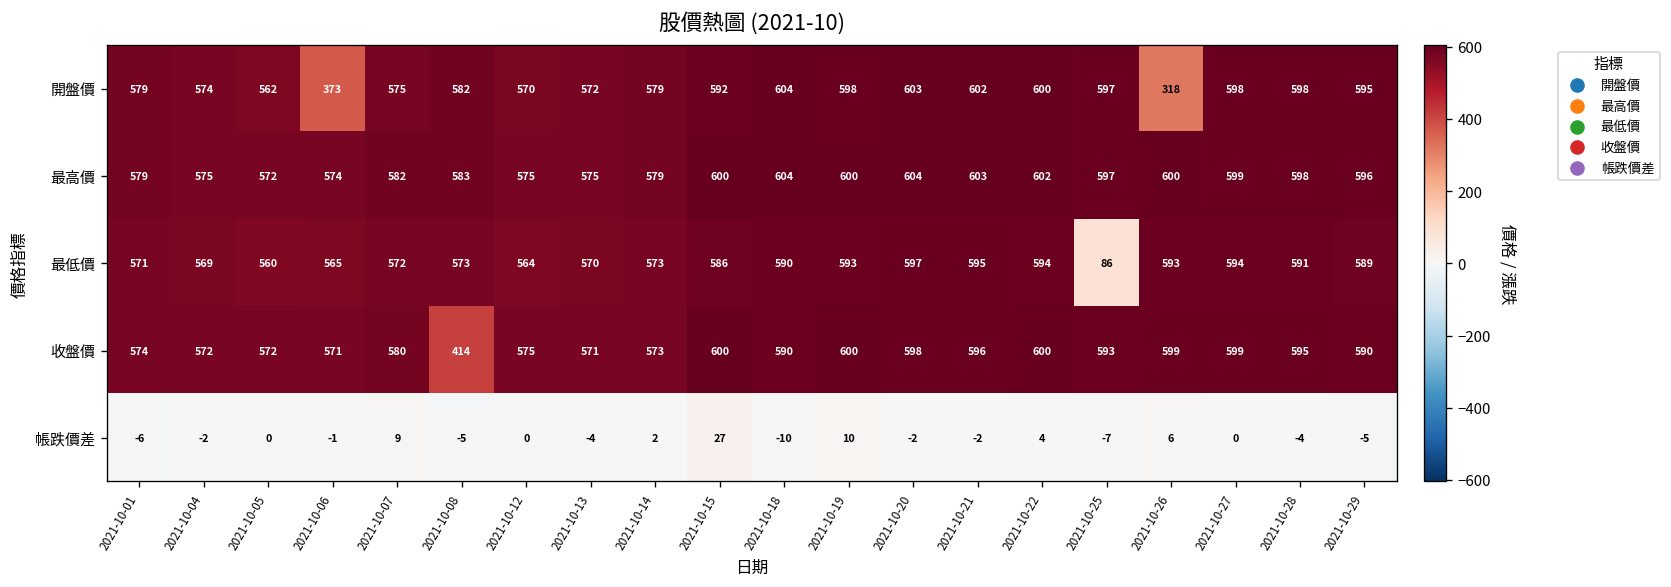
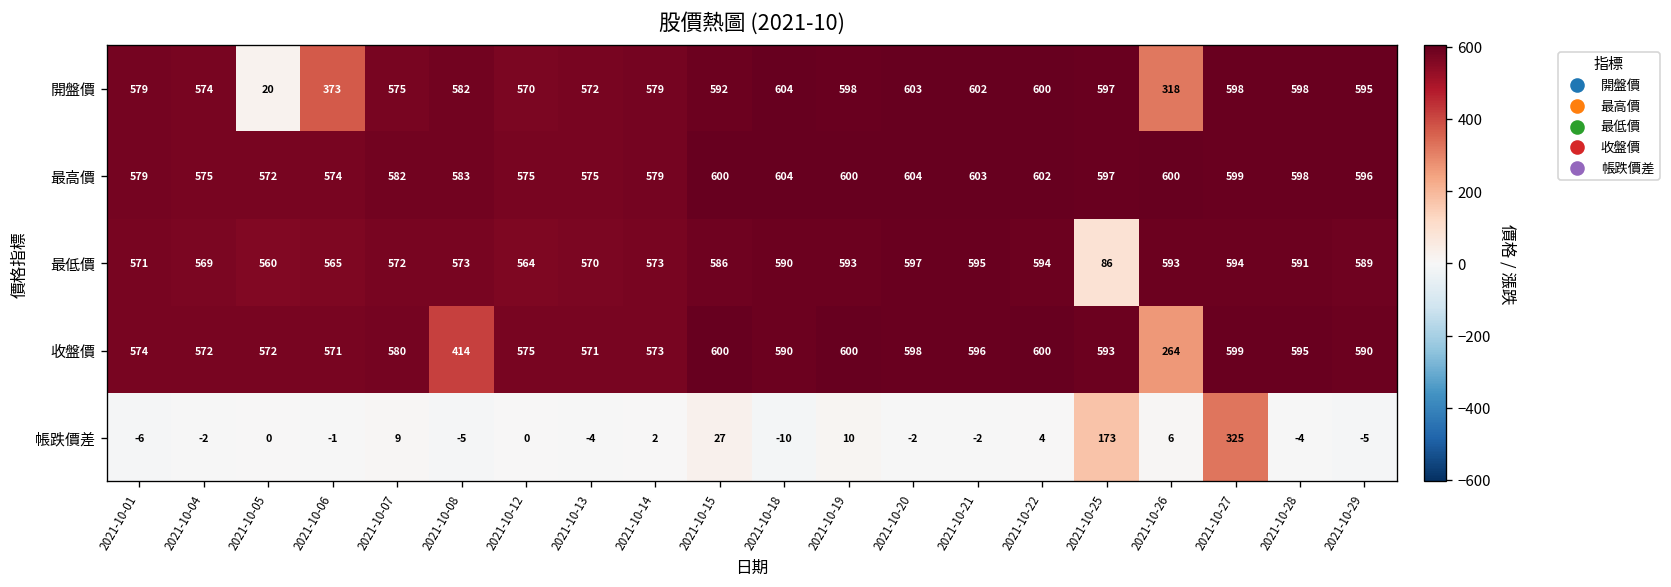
開盤價, 2021-10-05: 562 -> 20
收盤價, 2021-10-26: 599 -> 264
帳跌價差, 2021-10-25: -7 -> 173
帳跌價差, 2021-10-27: 0 -> 325
